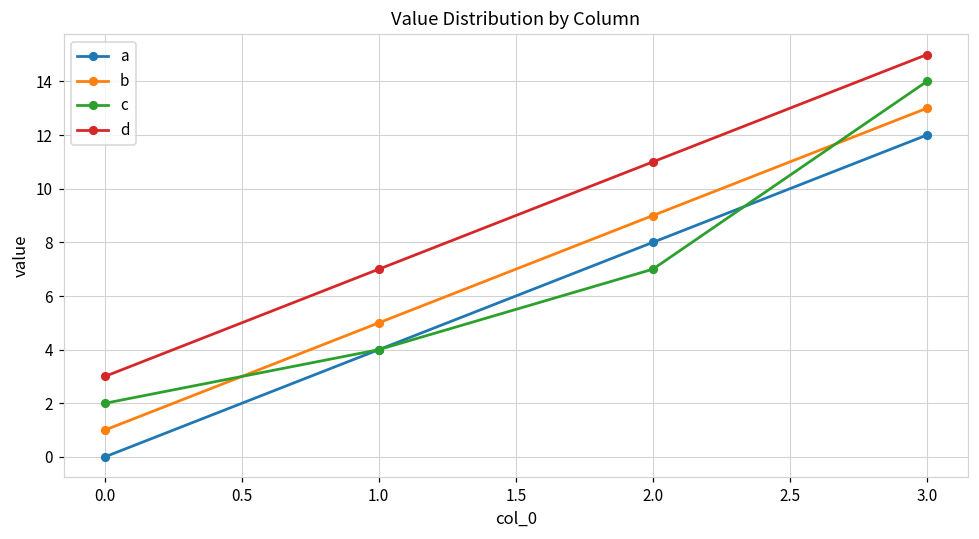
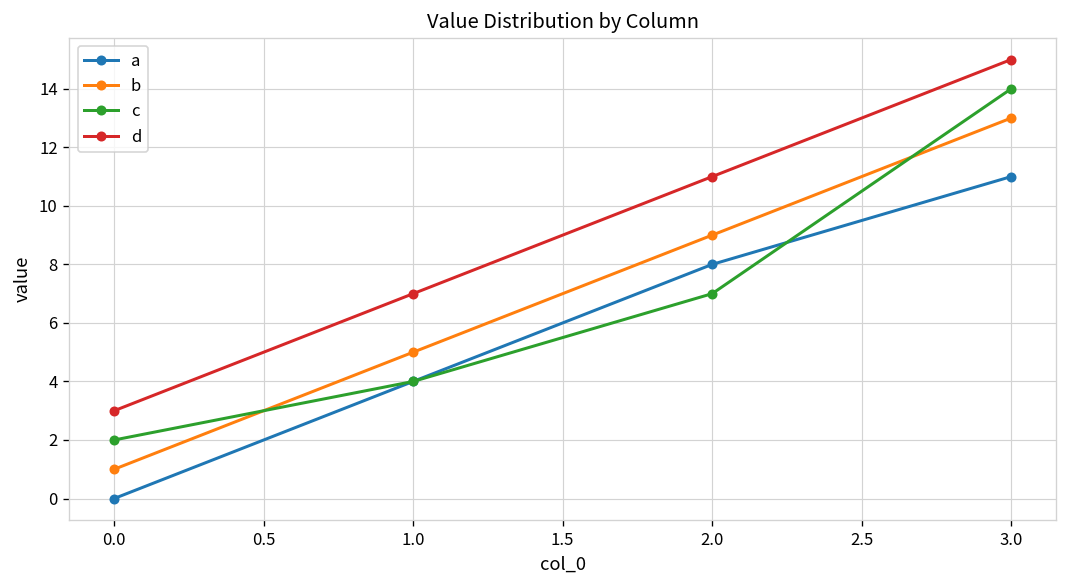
a, 3.0: 12 -> 11
